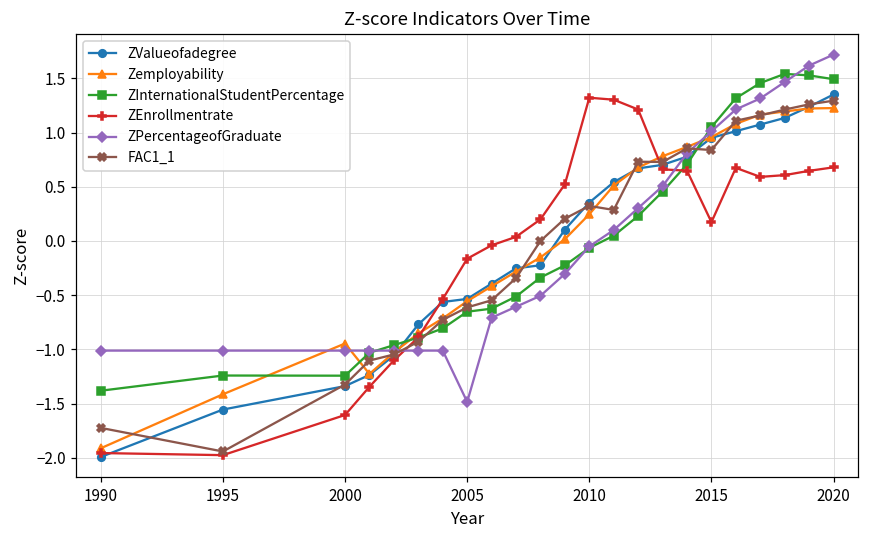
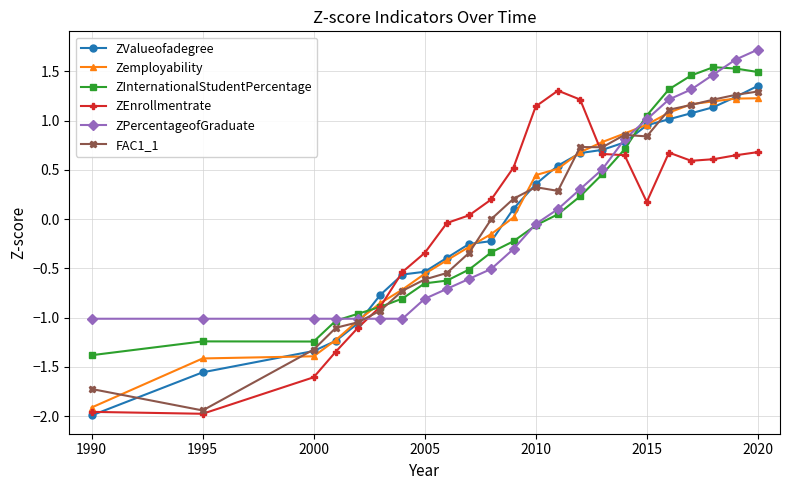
Zemployability, 2000: -0.9 -> -1.4
ZEnrollmentrate, 2005: -0.2 -> -0.3
ZPercentageofGraduate, 2005: -1.5 -> -0.8
Zemployability, 2010: 0.2 -> 0.4
ZEnrollmentrate, 2010: 1.3 -> 1.1
